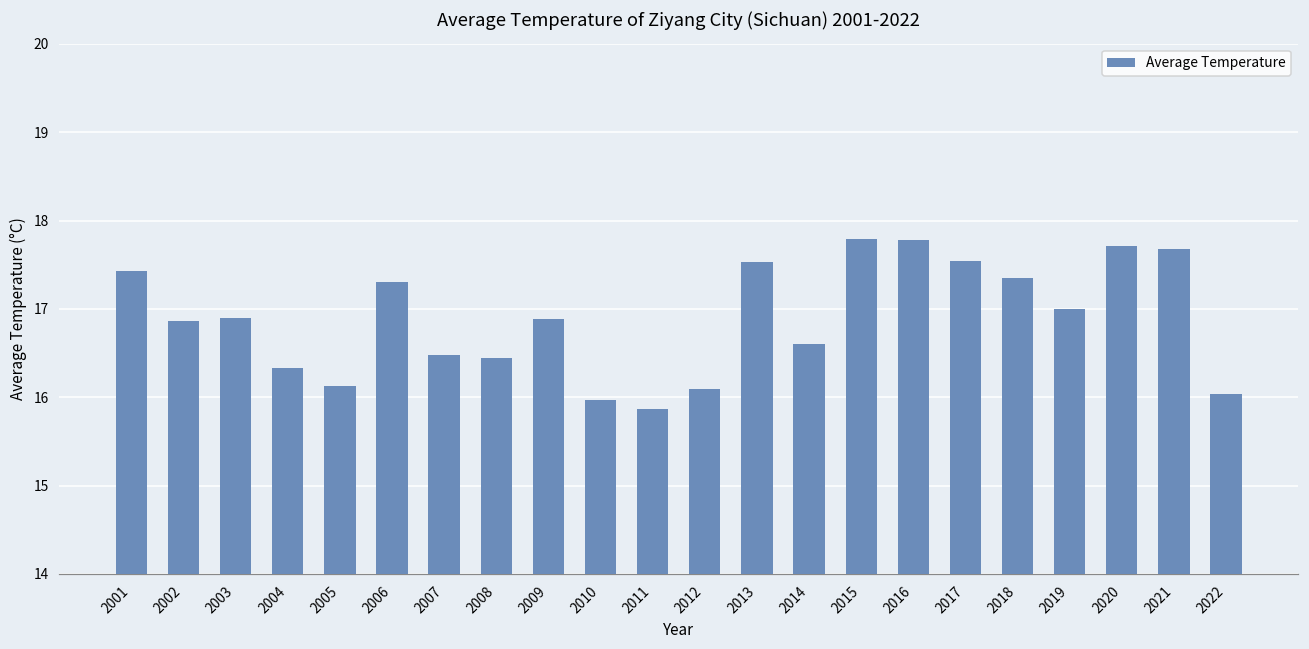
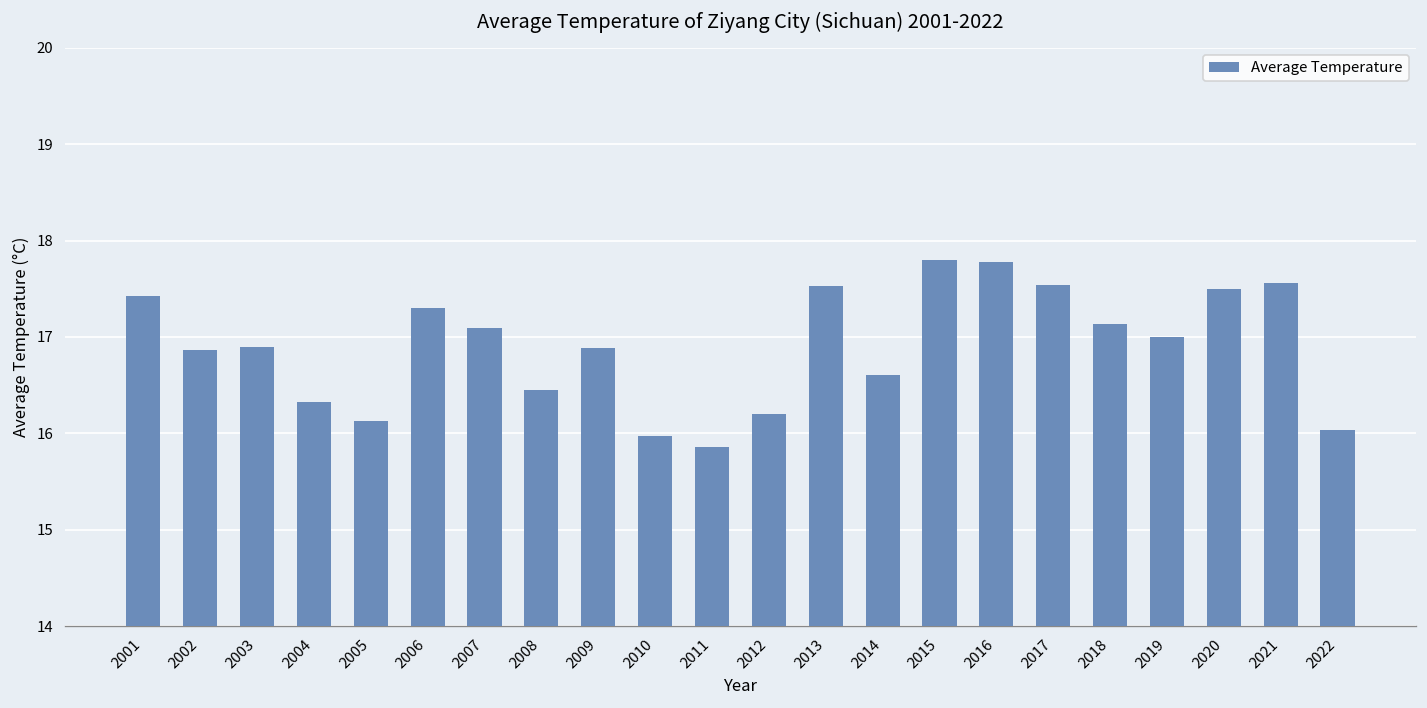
2007: 16.5 -> 17.1
2012: 16.1 -> 16.2
2018: 17.4 -> 17.1
2020: 17.7 -> 17.5
2021: 17.7 -> 17.6
